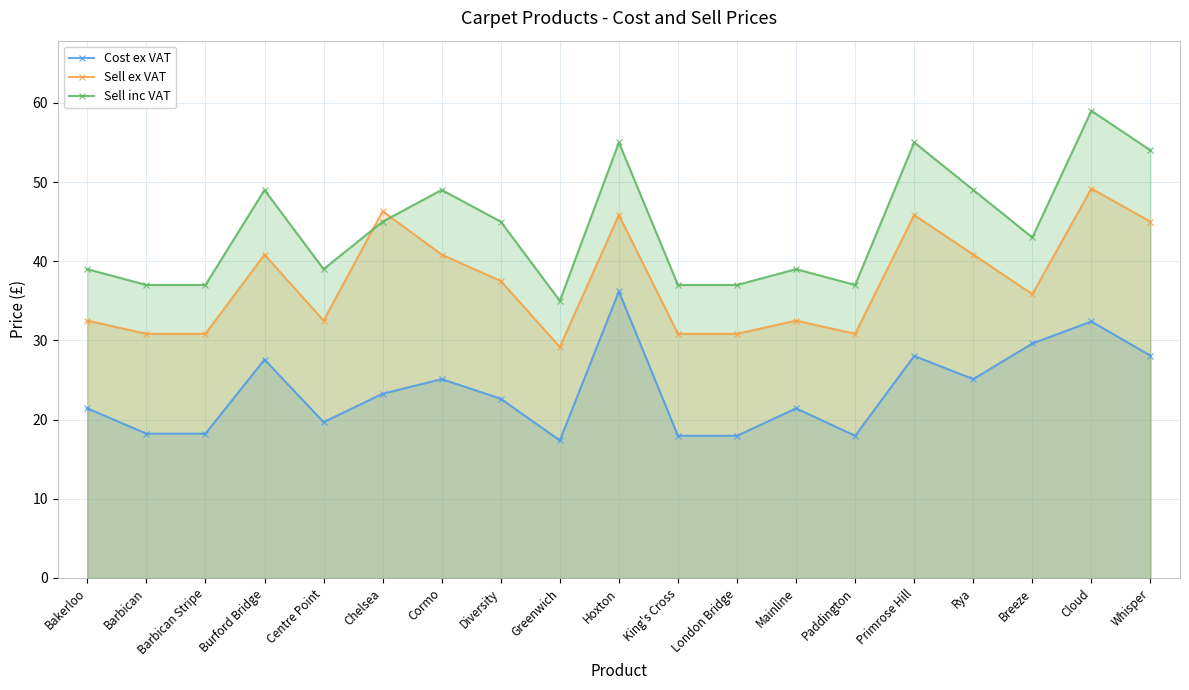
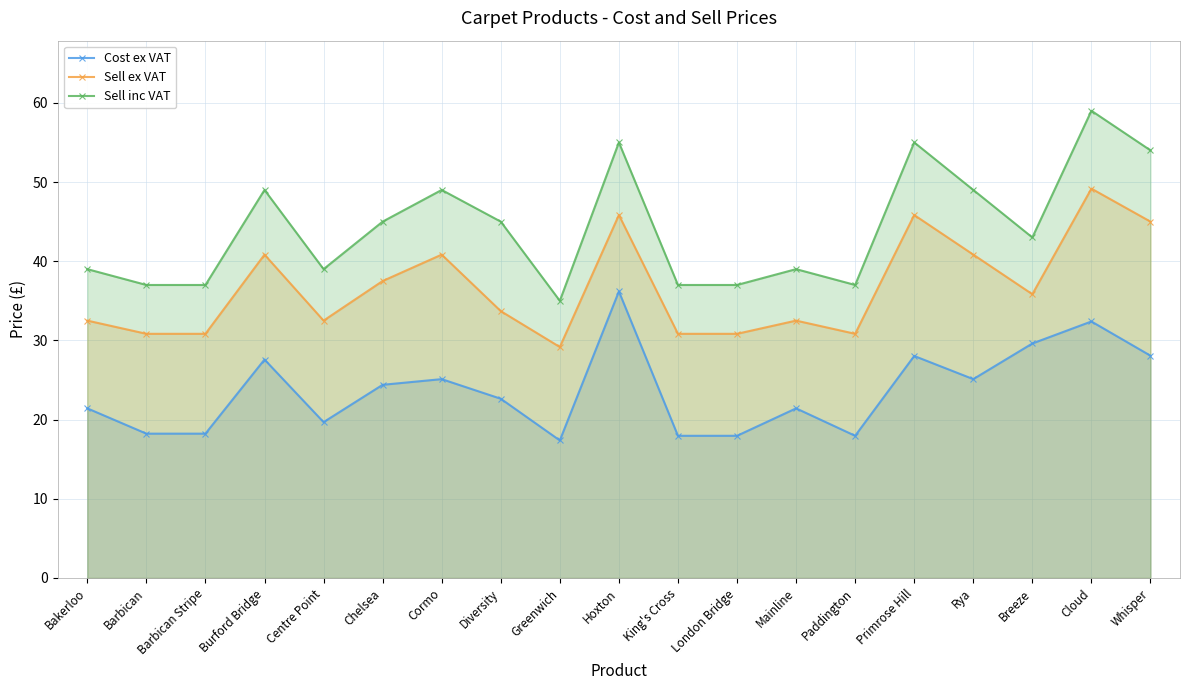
Cost ex VAT, Chelsea: 23 -> 24
Sell ex VAT, Chelsea: 46 -> 38
Sell ex VAT, Diversity: 38 -> 34
